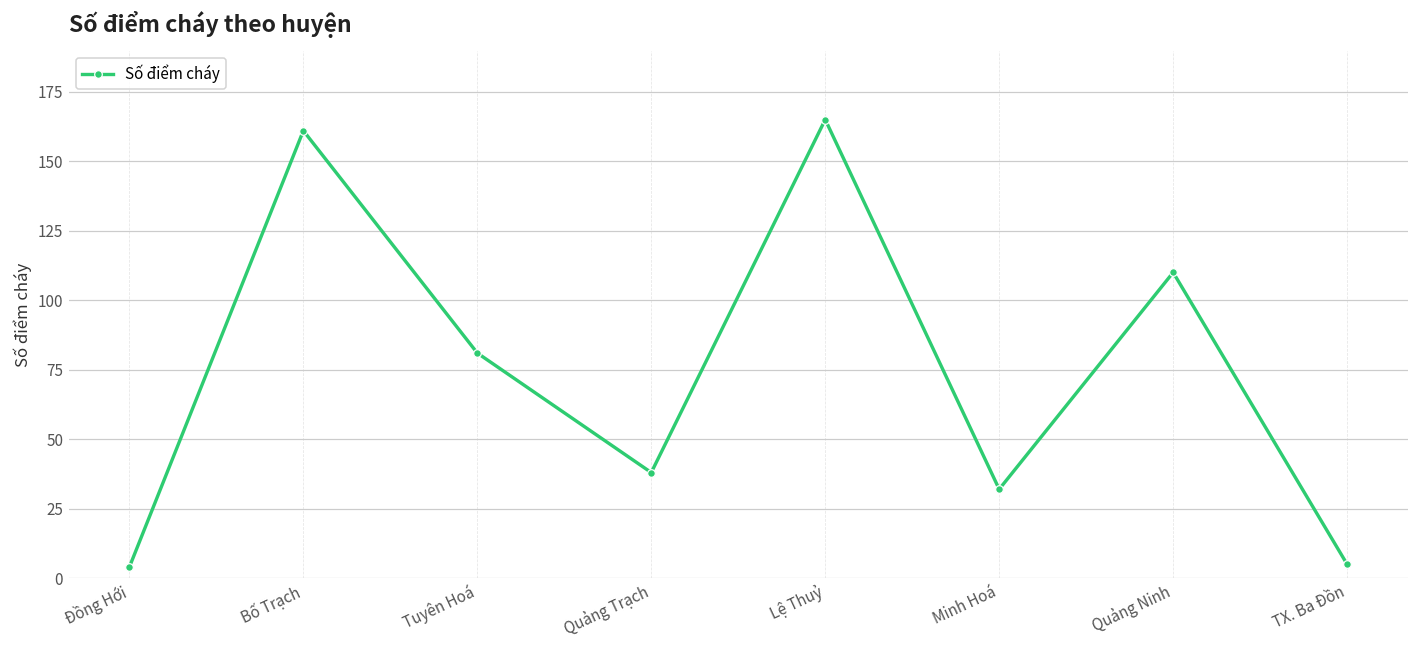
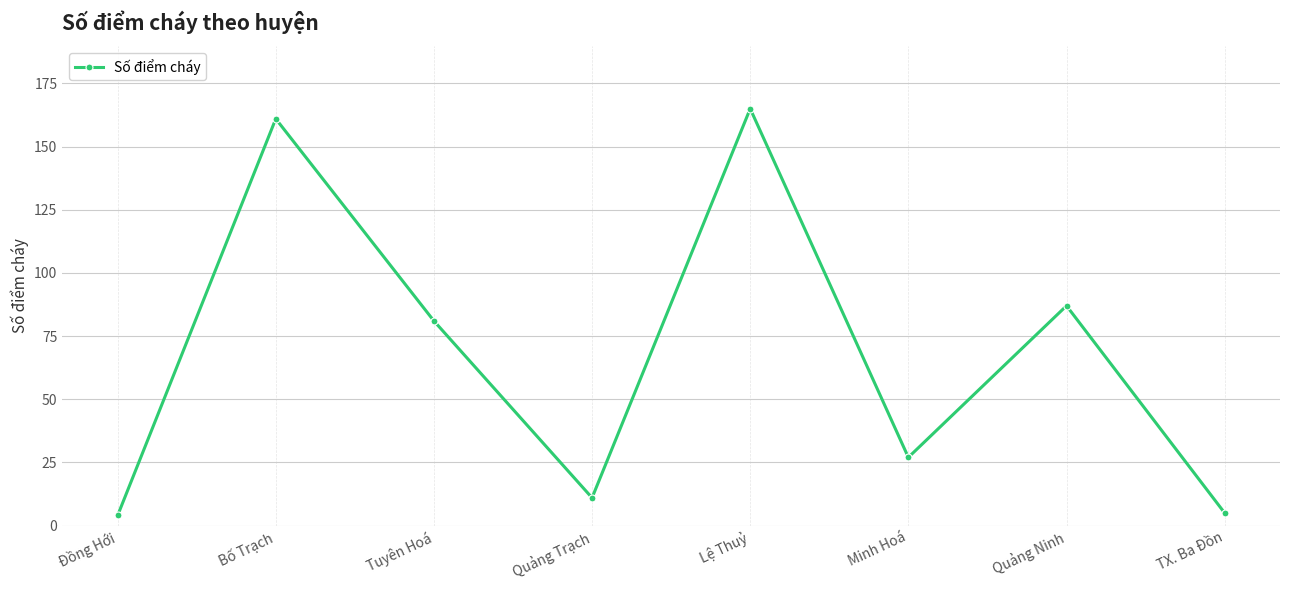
Quảng Trạch: 38 -> 11
Minh Hoá: 32 -> 27
Quảng Ninh: 110 -> 87
